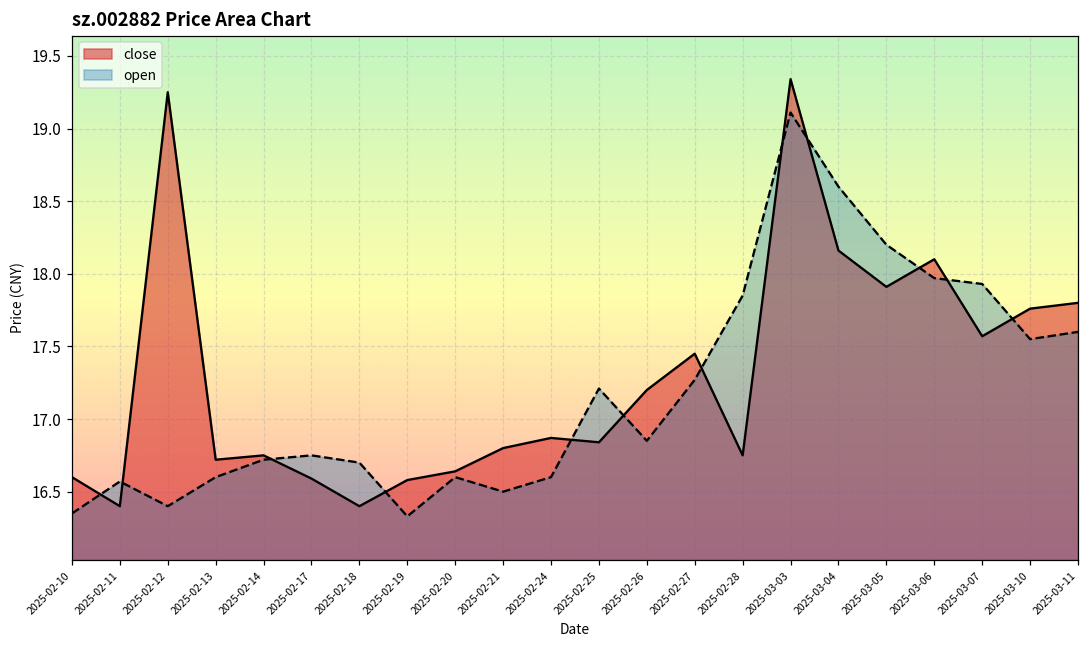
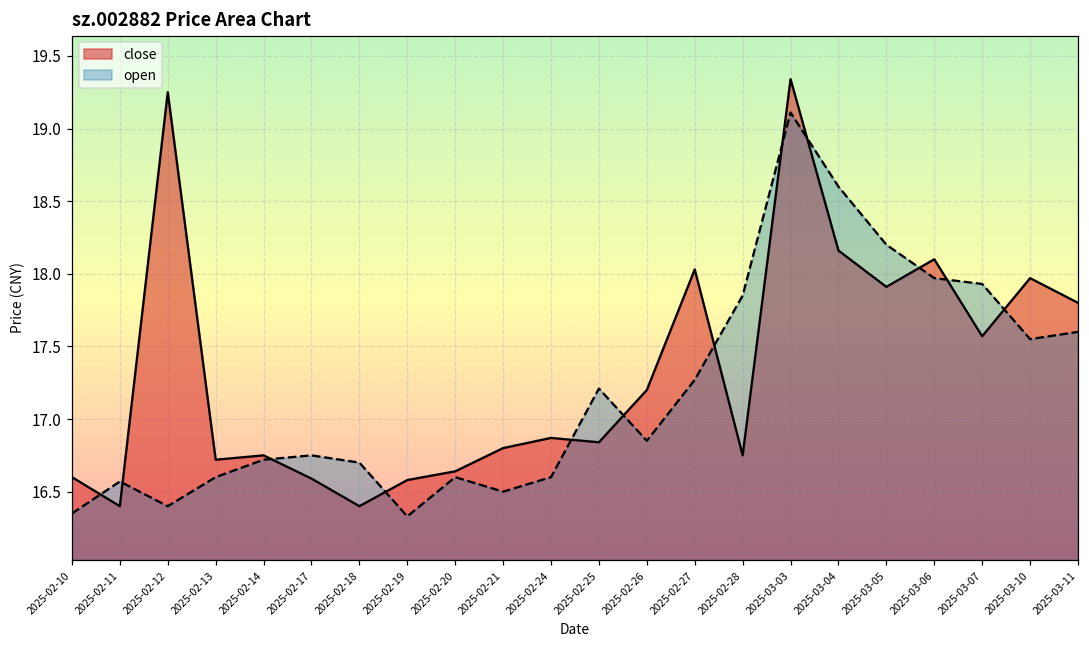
close, 2025-02-27: 17.45 -> 18.03
close, 2025-03-10: 17.76 -> 17.97
